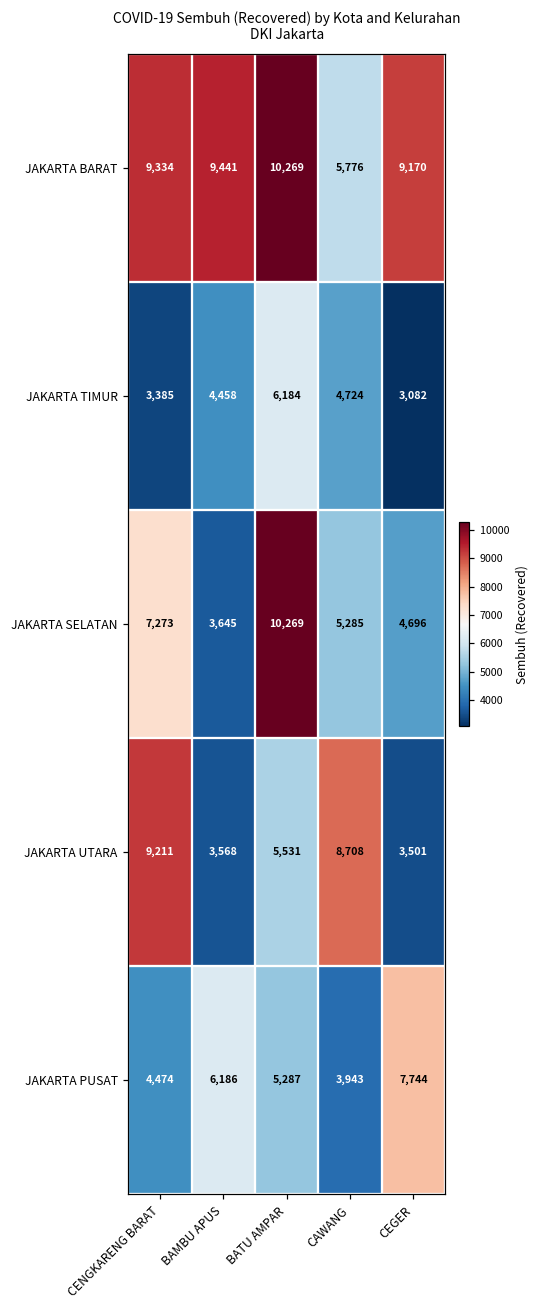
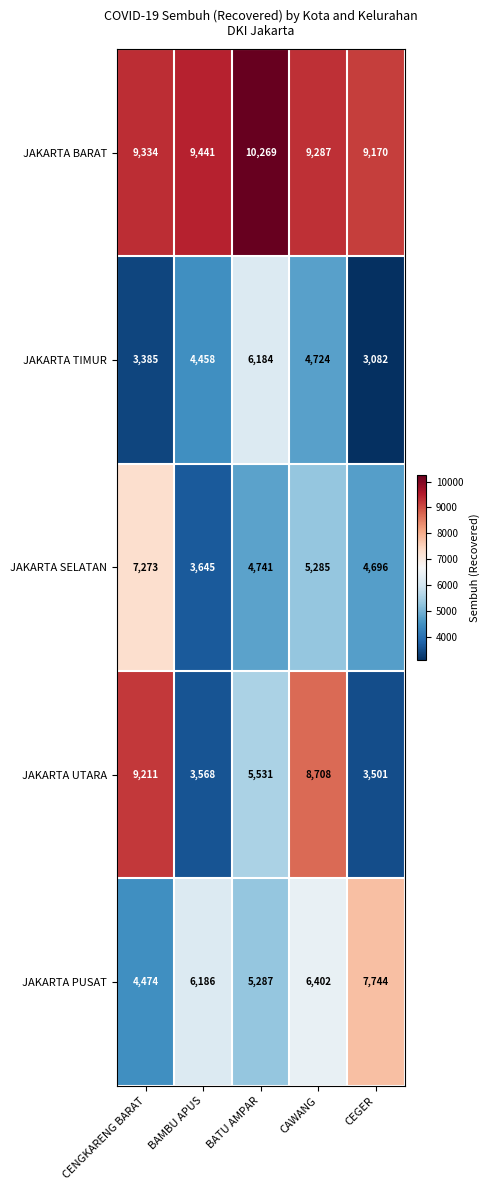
JAKARTA BARAT, CAWANG: 5,776 -> 9,287
JAKARTA SELATAN, BATU AMPAR: 10,269 -> 4,741
JAKARTA PUSAT, CAWANG: 3,943 -> 6,402
